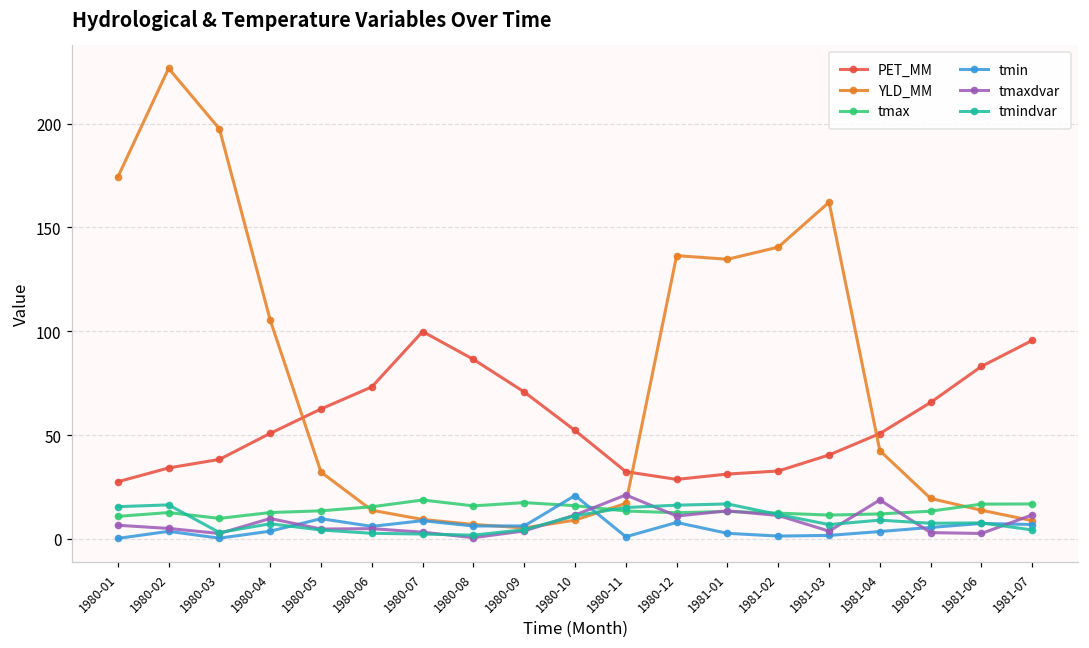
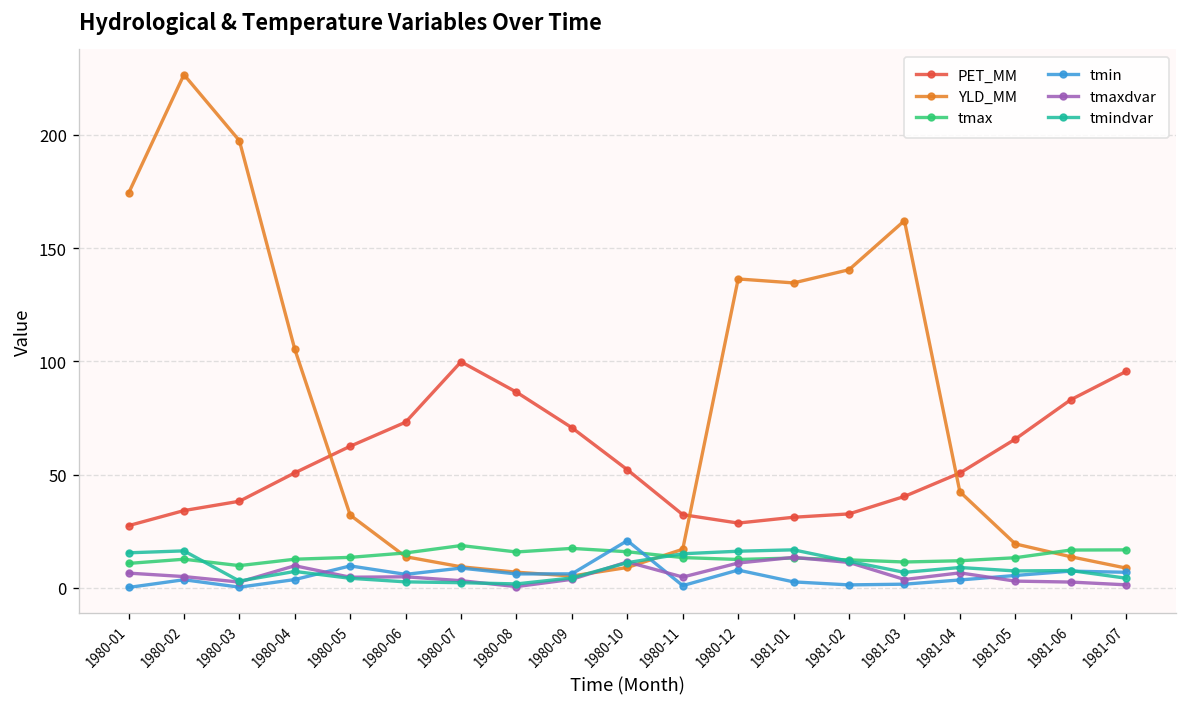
tmaxdvar, 1980-11: 21 -> 5
tmaxdvar, 1981-04: 19 -> 7
tmaxdvar, 1981-07: 12 -> 1
